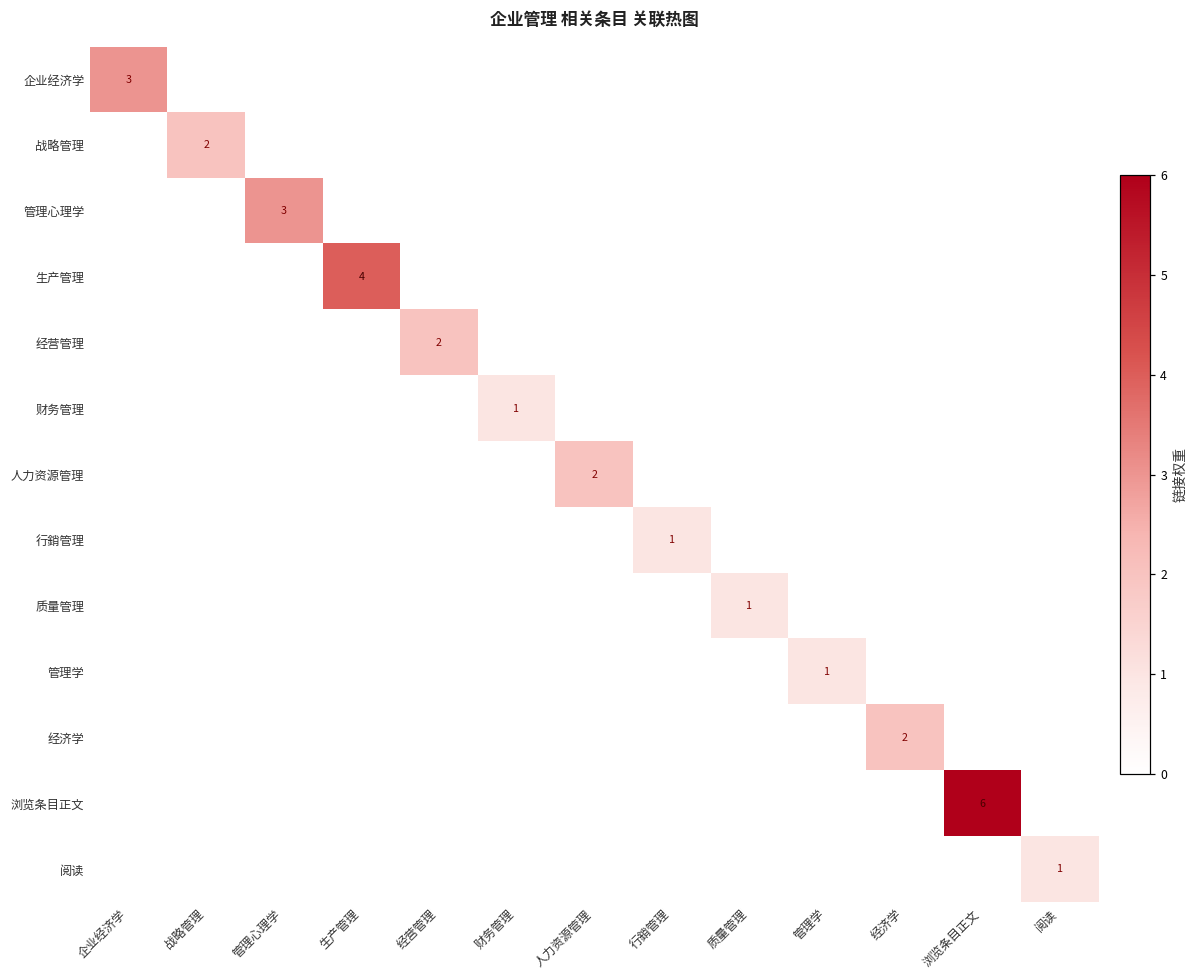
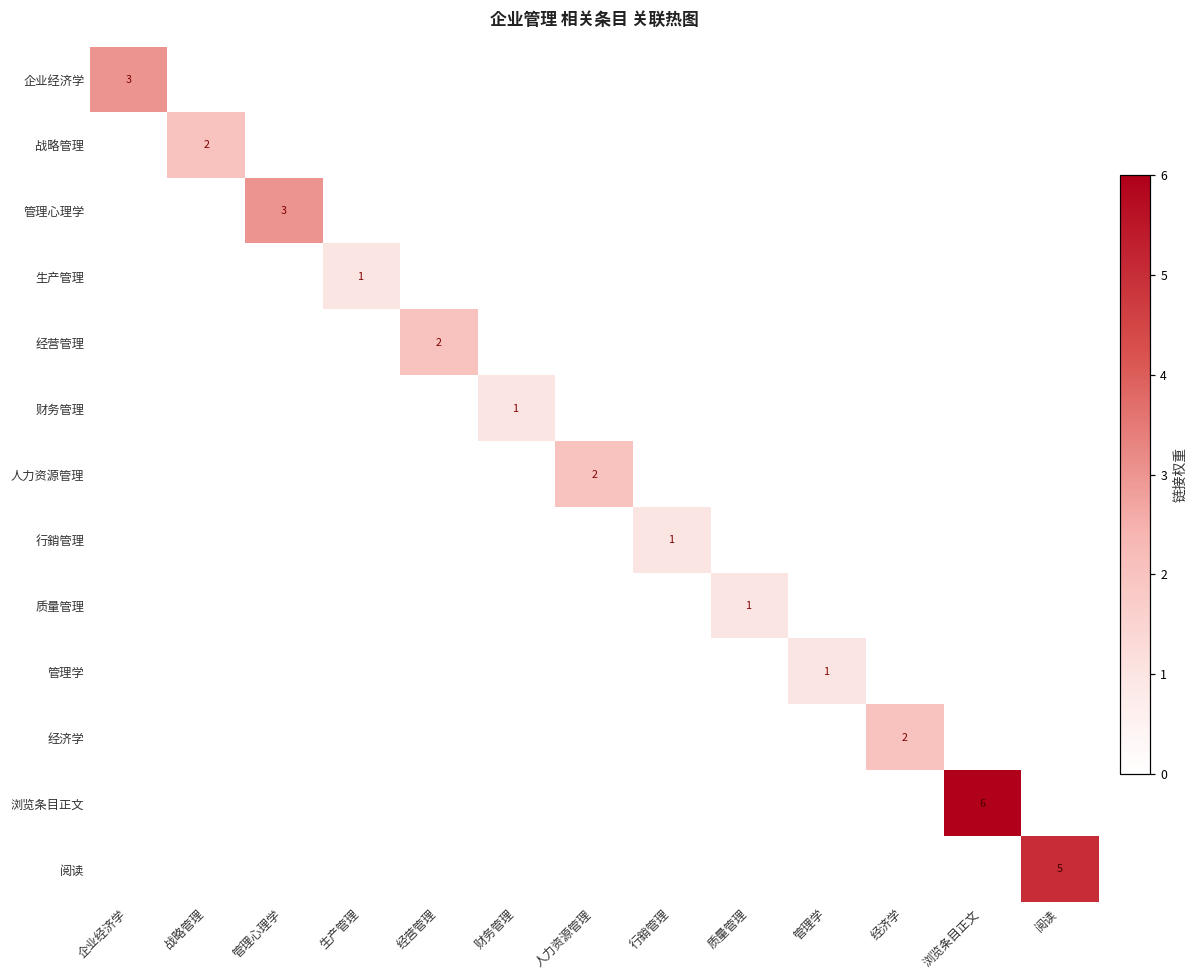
生产管理, 生产管理: 4 -> 1
阅读, 阅读: 1 -> 5
